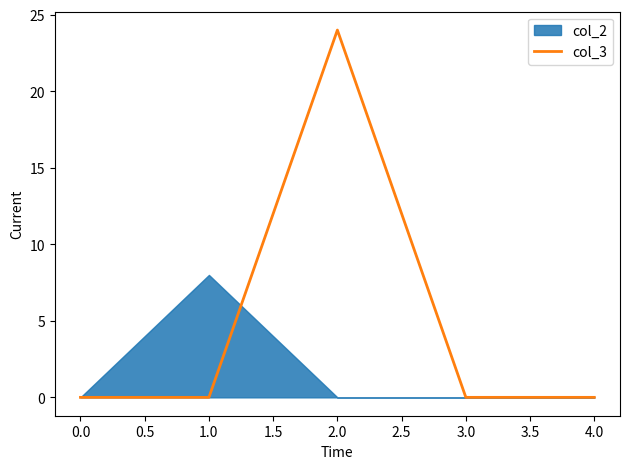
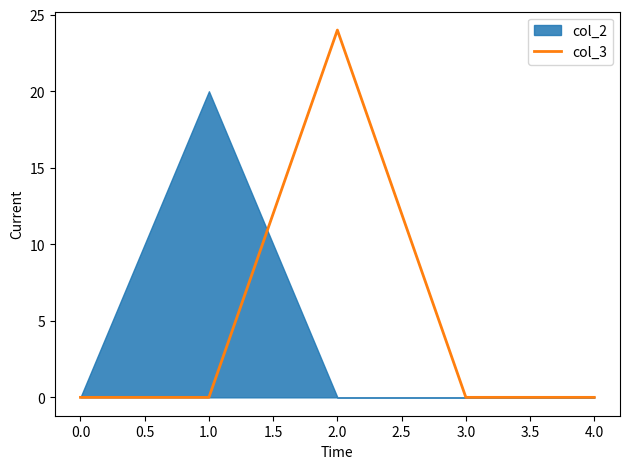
col_2, 1.0: 8 -> 20
